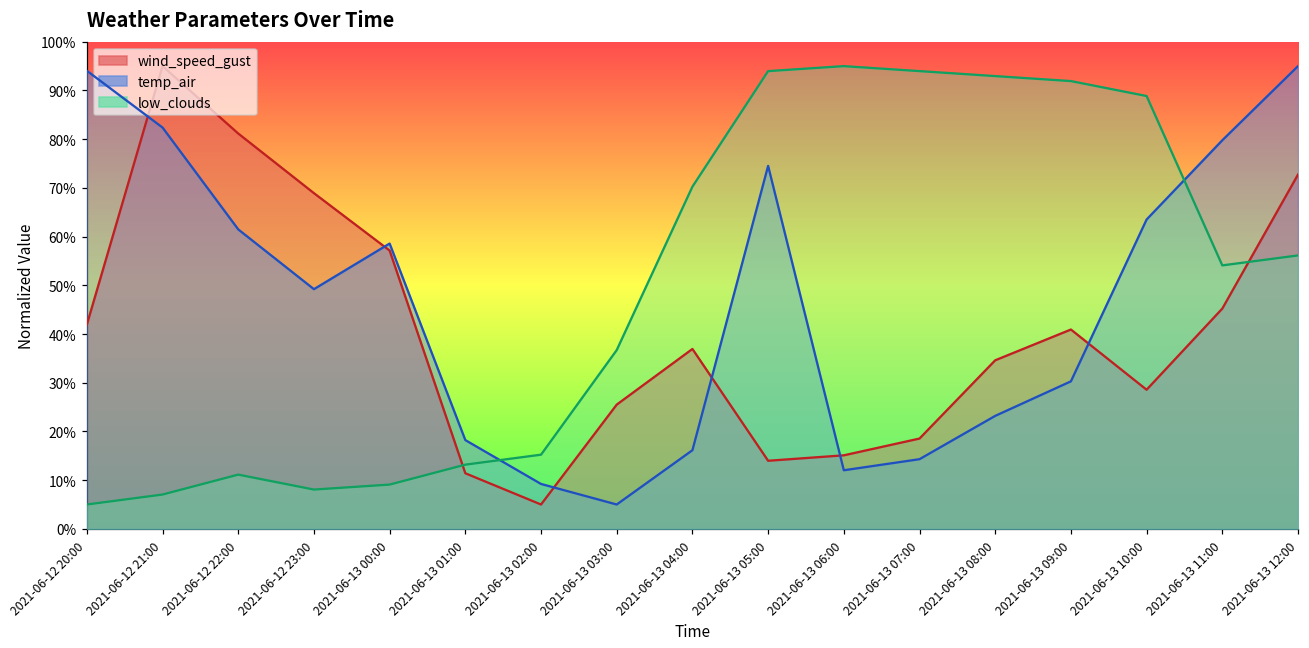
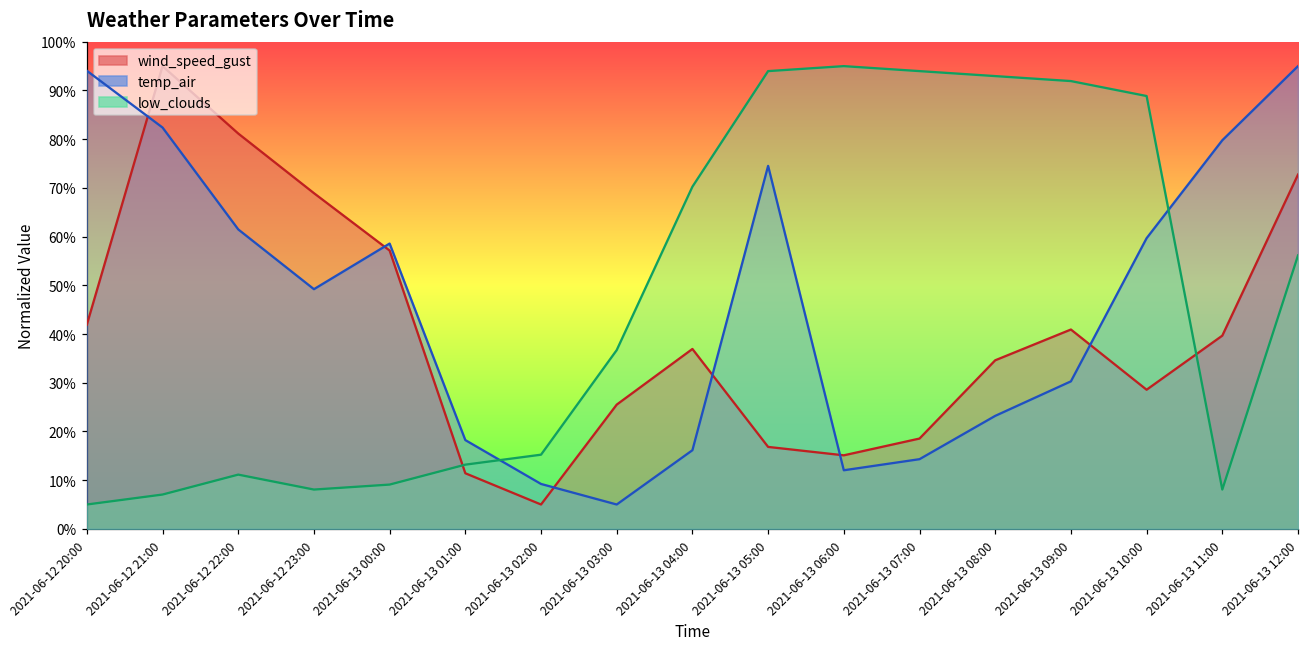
wind_speed_gust, 2021-06-13 05:00: 14% -> 17%
temp_air, 2021-06-13 10:00: 64% -> 60%
wind_speed_gust, 2021-06-13 11:00: 45% -> 40%
low_clouds, 2021-06-13 11:00: 54% -> 8%
